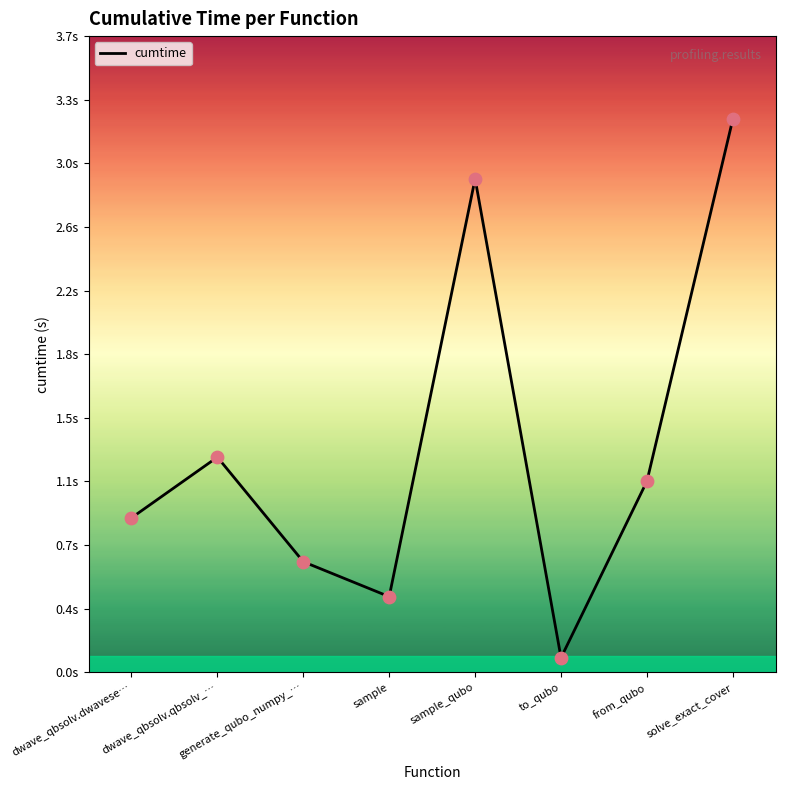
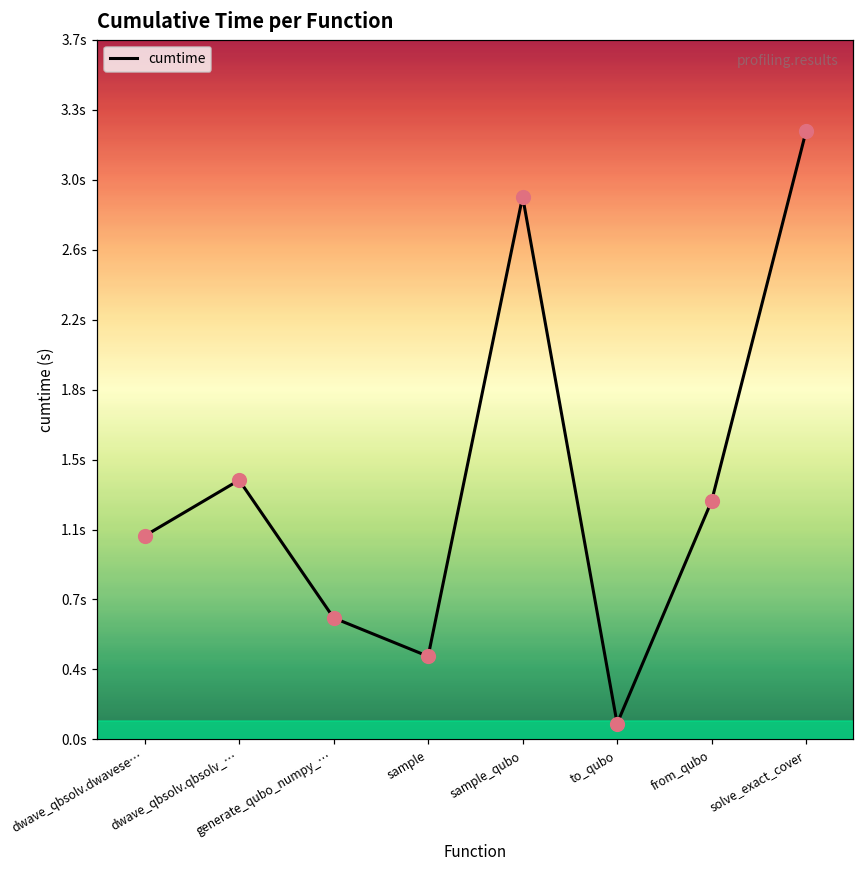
dwave_qbsolv.dwavese…: 0.90s -> 1.08s
dwave_qbsolv.qbsolv_…: 1.25s -> 1.37s
from_qubo: 1.11s -> 1.26s
